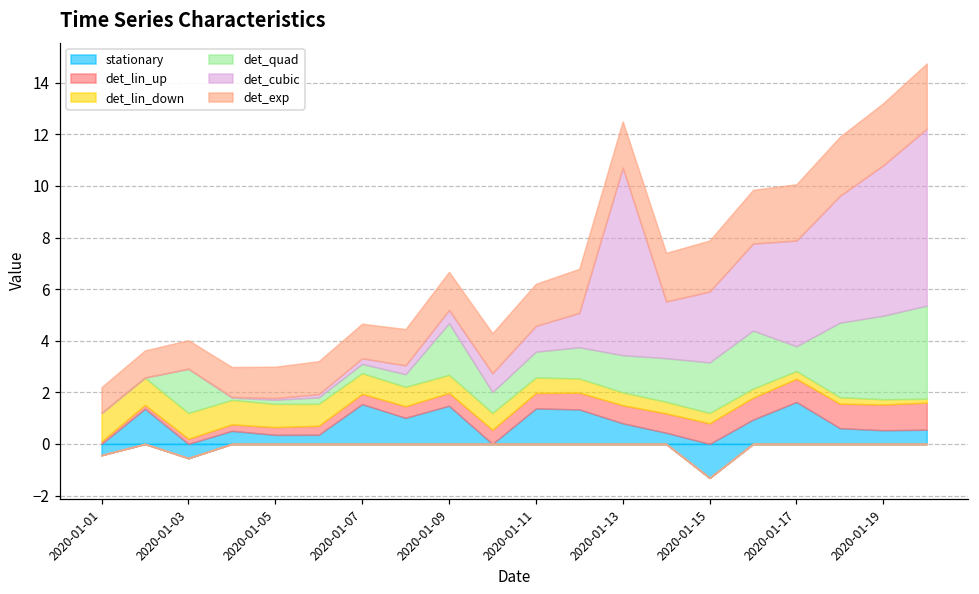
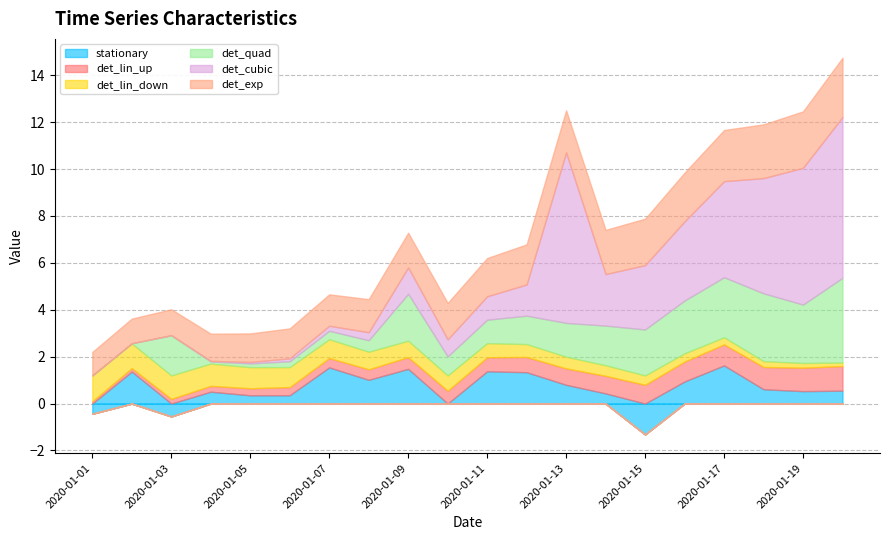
det_cubic, 2020-01-09: 0.5 -> 1.1
det_quad, 2020-01-17: 1.0 -> 2.6
det_quad, 2020-01-19: 3.2 -> 2.5
